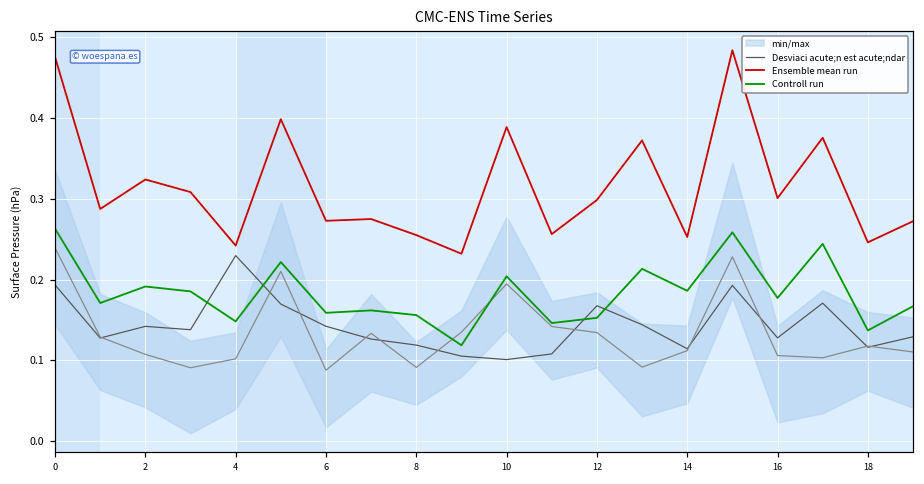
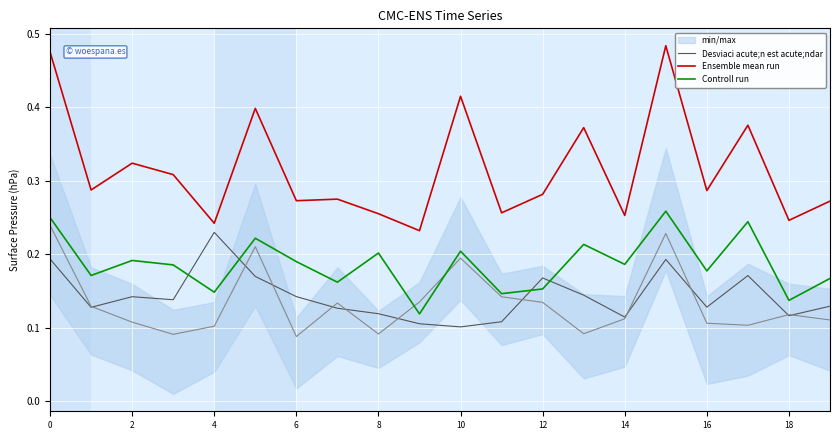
Controll run, 0: 0.26 -> 0.25
Controll run, 6: 0.16 -> 0.19
Controll run, 8: 0.16 -> 0.20
Ensemble mean run, 10: 0.39 -> 0.41
Ensemble mean run, 12: 0.30 -> 0.28
Ensemble mean run, 16: 0.30 -> 0.29
